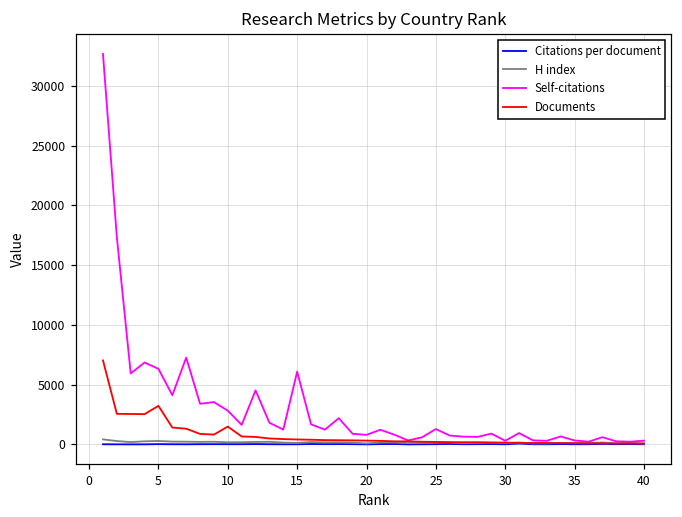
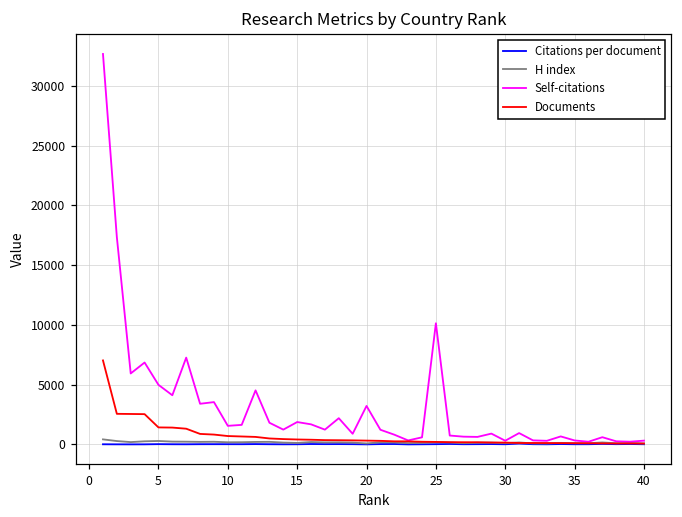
Self-citations, 5: 6300 -> 5000
Documents, 5: 3200 -> 1400
Self-citations, 10: 2800 -> 1600
Documents, 10: 1500 -> 700
Self-citations, 15: 6100 -> 1900
Self-citations, 20: 800 -> 3200
Self-citations, 25: 1300 -> 10100
